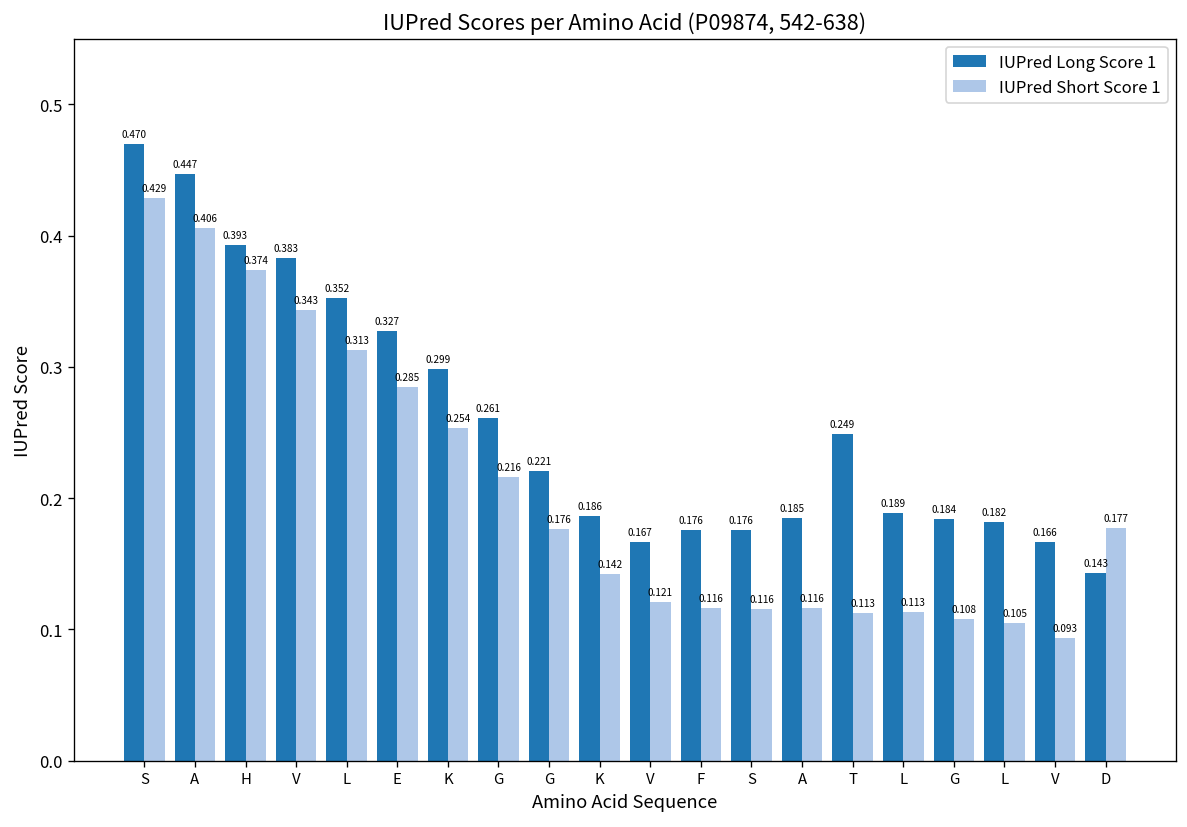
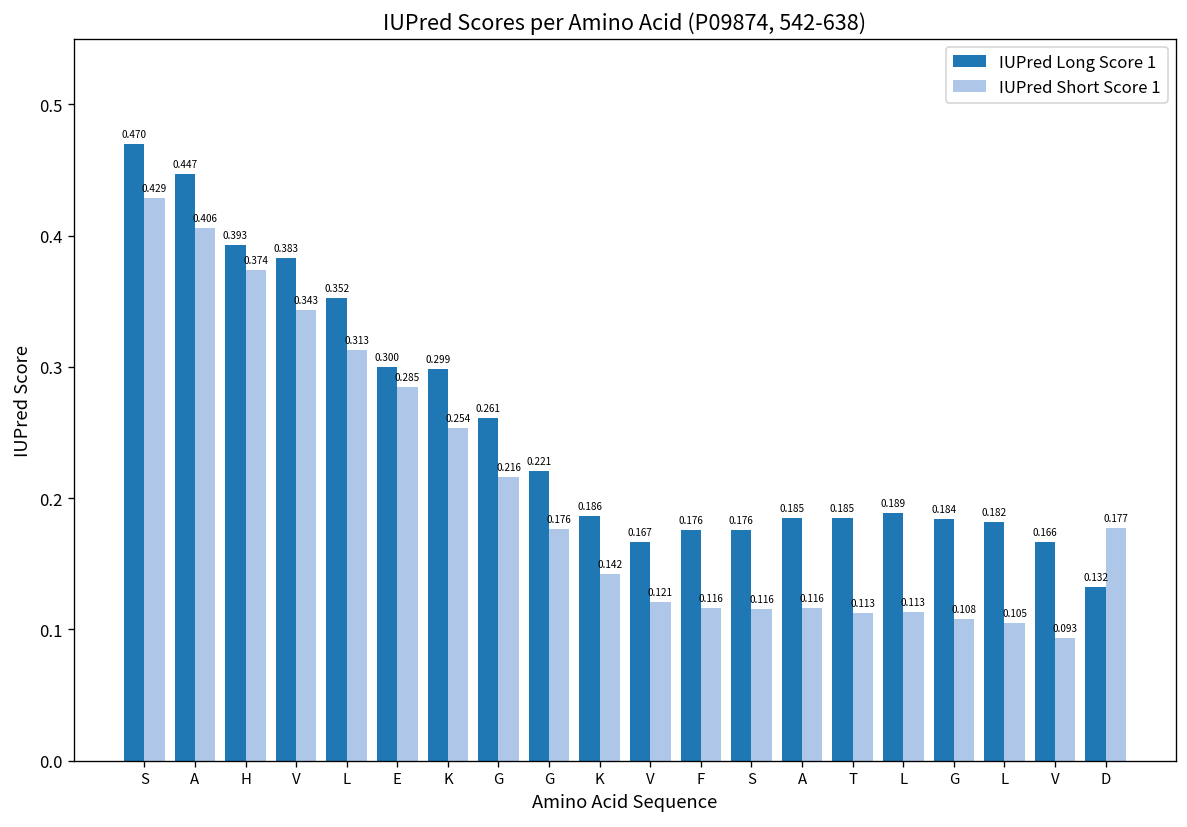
IUPred Long Score 1, E: 0.327 -> 0.300
IUPred Long Score 1, T: 0.249 -> 0.185
IUPred Long Score 1, D: 0.143 -> 0.132
